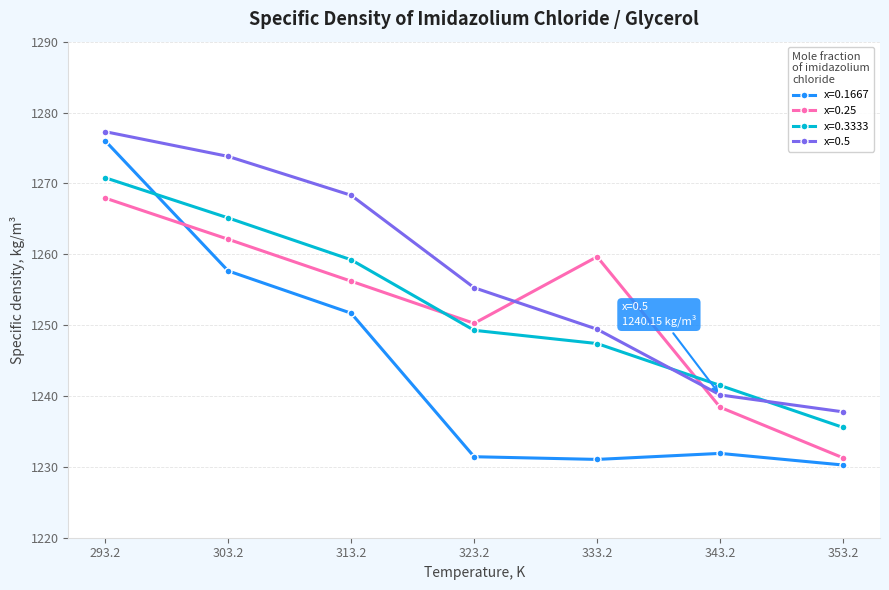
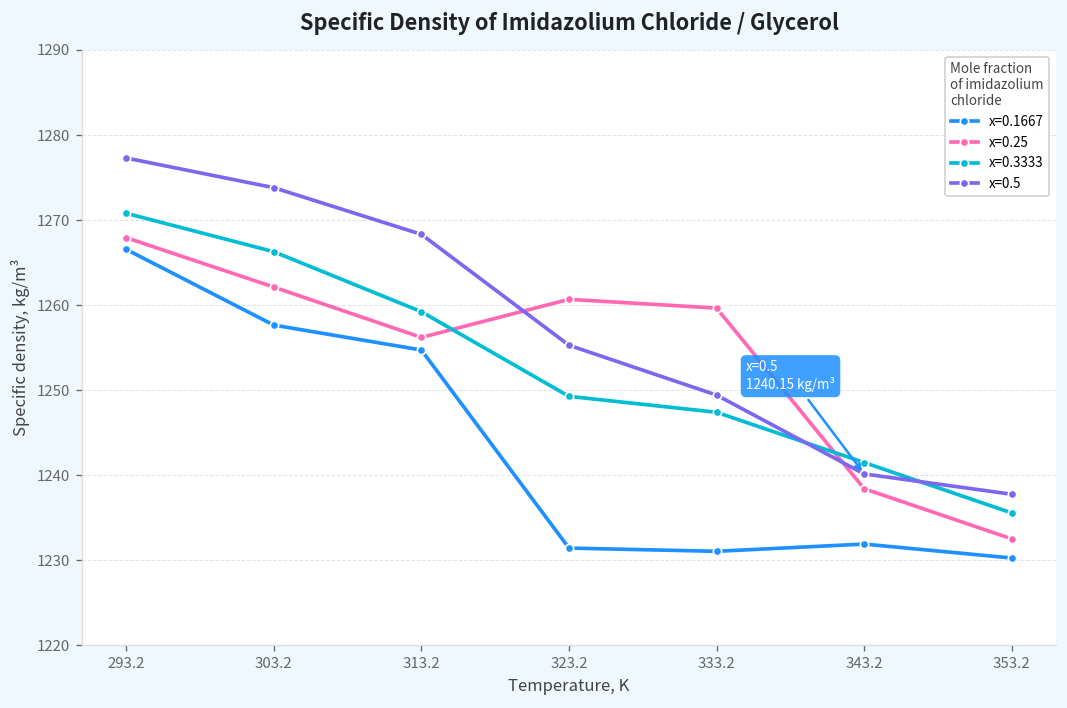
x=0.1667, 293.2: 1276 -> 1267
x=0.3333, 303.2: 1265 -> 1266
x=0.1667, 313.2: 1252 -> 1255
x=0.25, 323.2: 1250 -> 1261
x=0.25, 353.2: 1231 -> 1233
